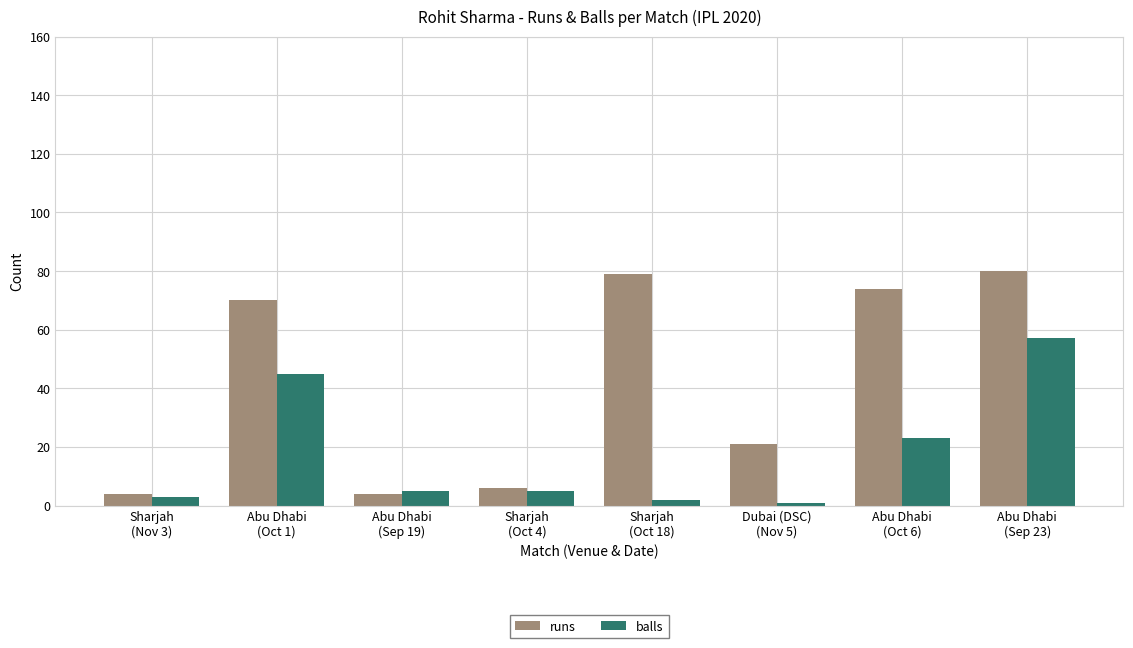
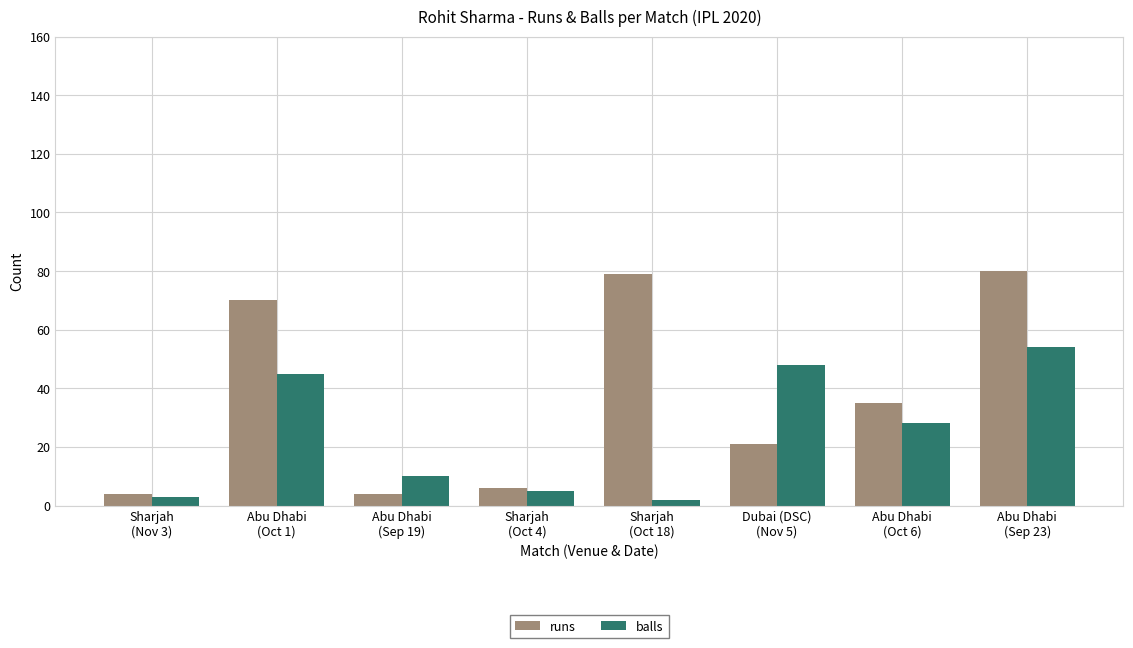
balls, Abu Dhabi (Sep 19): 5 -> 10
balls, Dubai (DSC) (Nov 5): 1 -> 48
runs, Abu Dhabi (Oct 6): 74 -> 35
balls, Abu Dhabi (Oct 6): 23 -> 28
balls, Abu Dhabi (Sep 23): 57 -> 54
